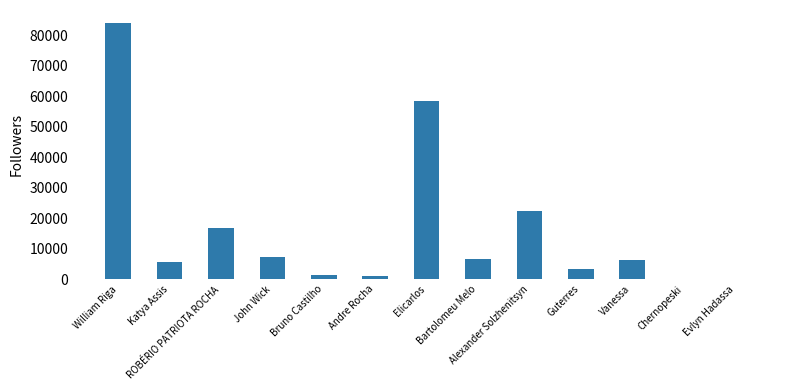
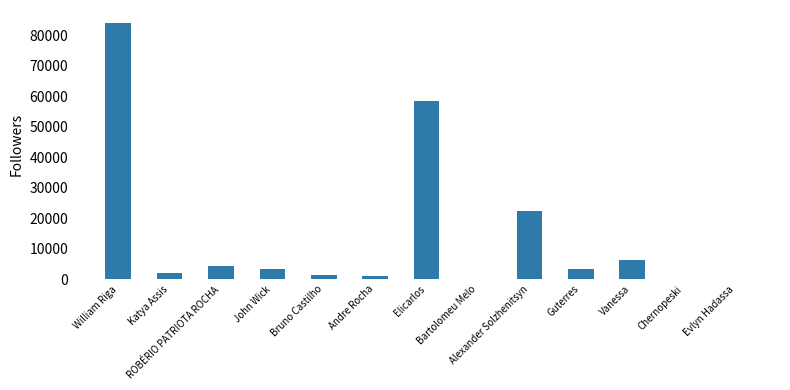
Katya Assis: 6000 -> 2000
ROBÉRIO PATRIOTA ROCHA: 17000 -> 4000
John Wick: 7000 -> 3000
Bartolomeu Melo: 7000 -> 0
